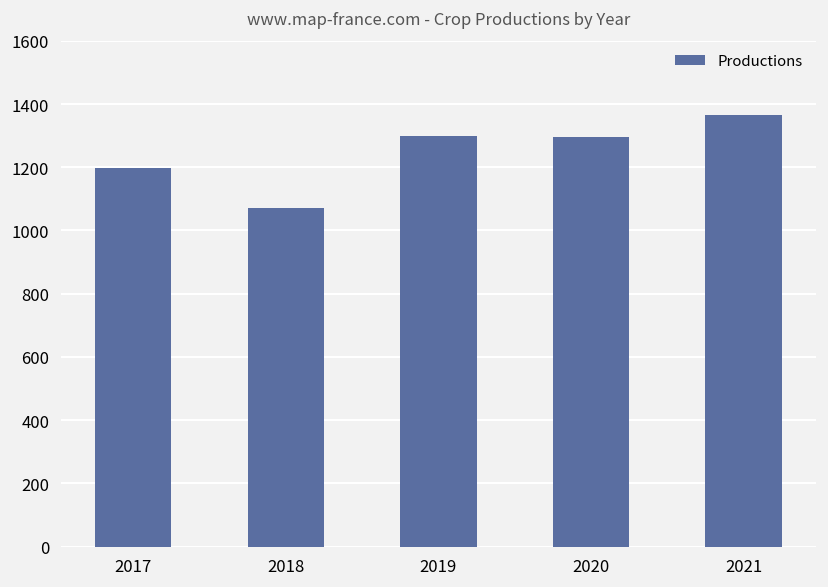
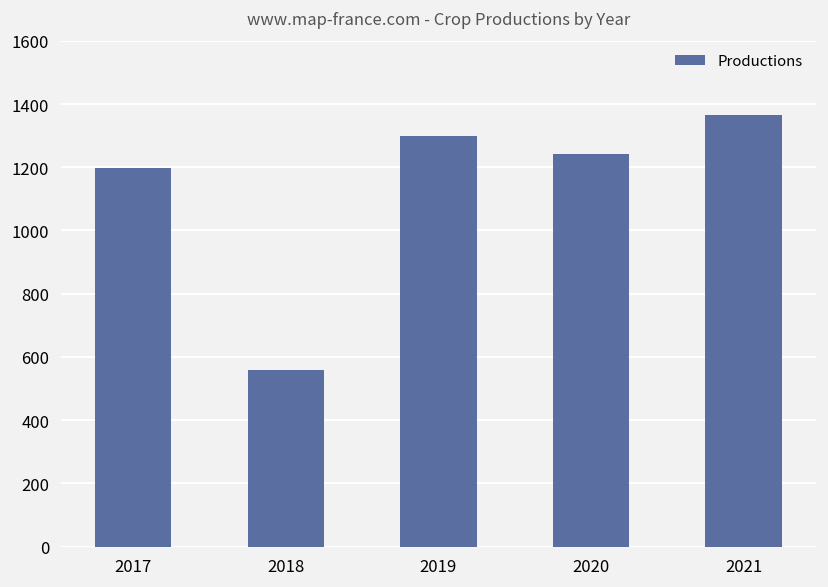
2018: 1070 -> 560
2020: 1300 -> 1240
